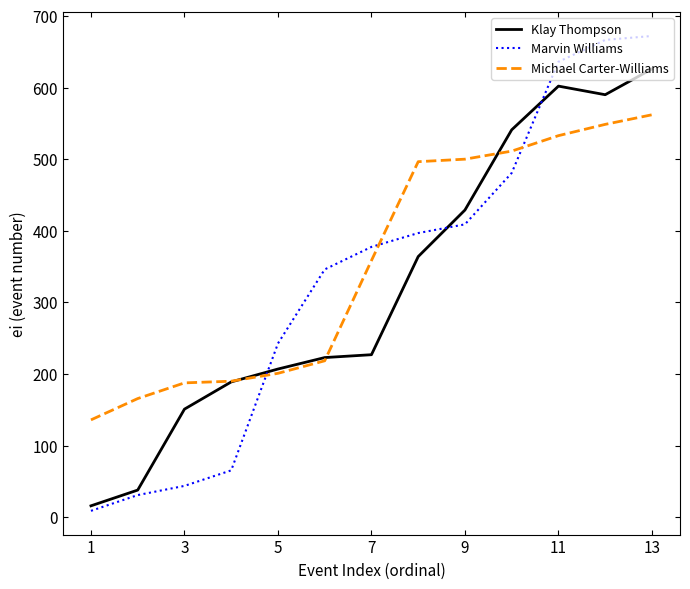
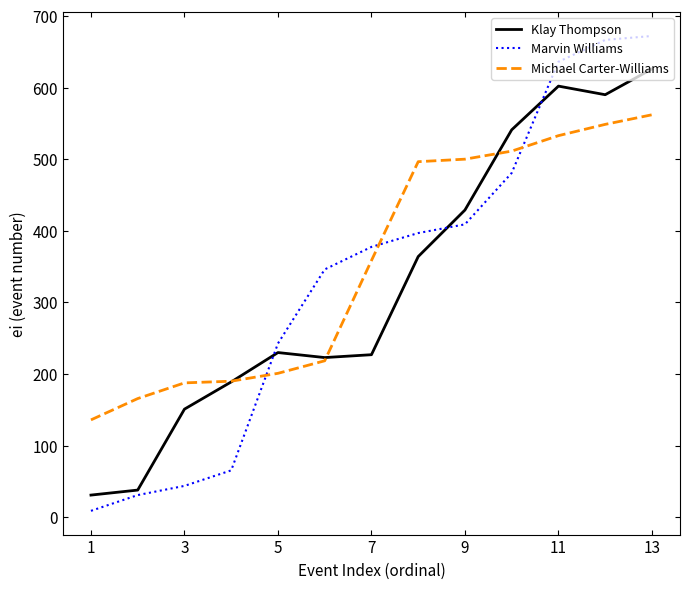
Klay Thompson, 1: 20 -> 30
Klay Thompson, 5: 210 -> 230
